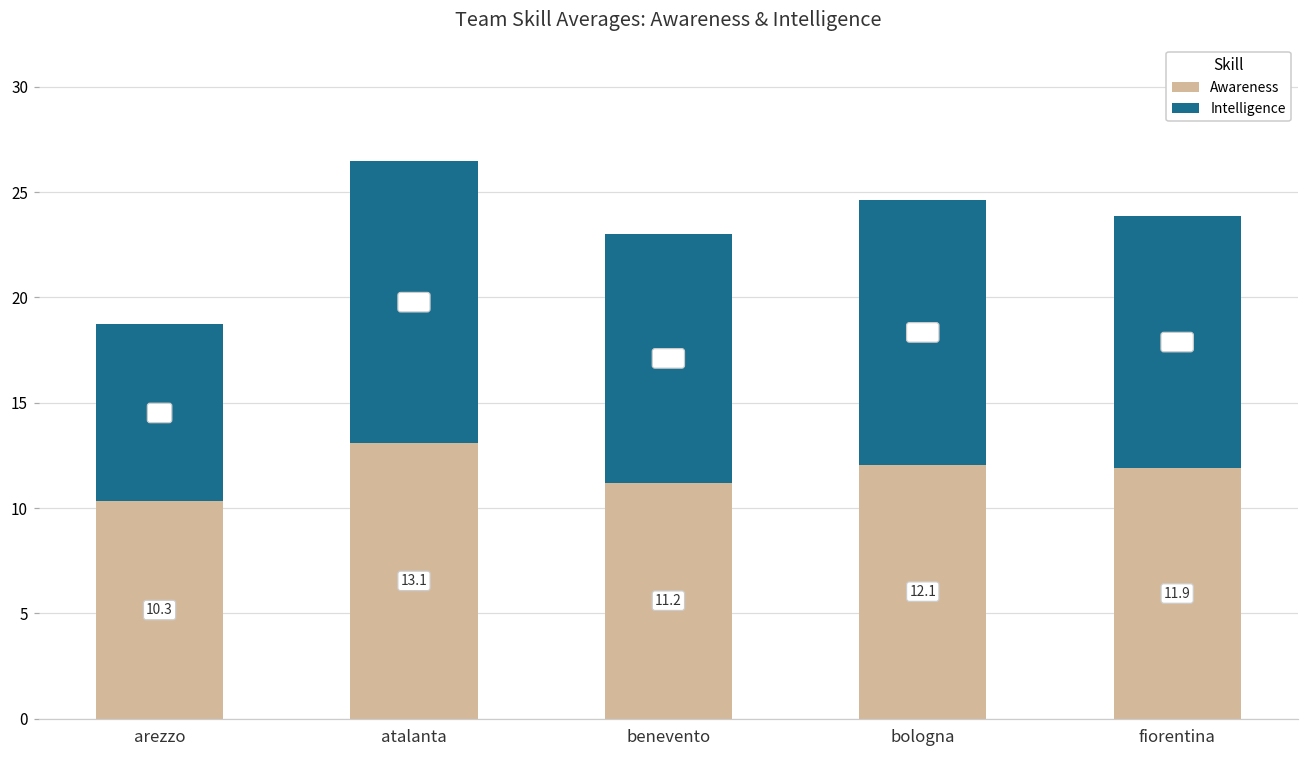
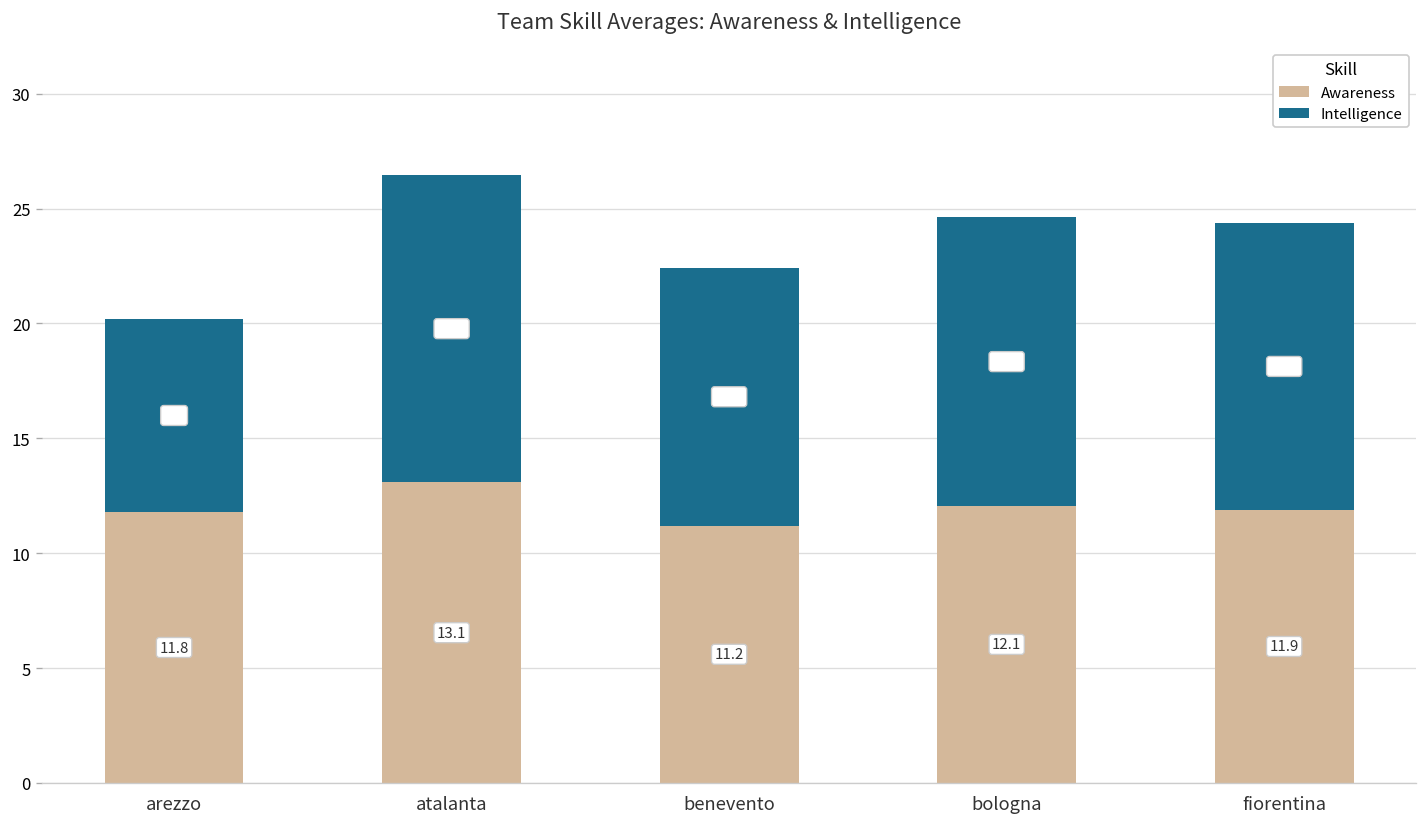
Awareness, arezzo: 10.3 -> 11.8
Intelligence, benevento: 11.8 -> 11.2
Intelligence, fiorentina: 12.0 -> 12.5
